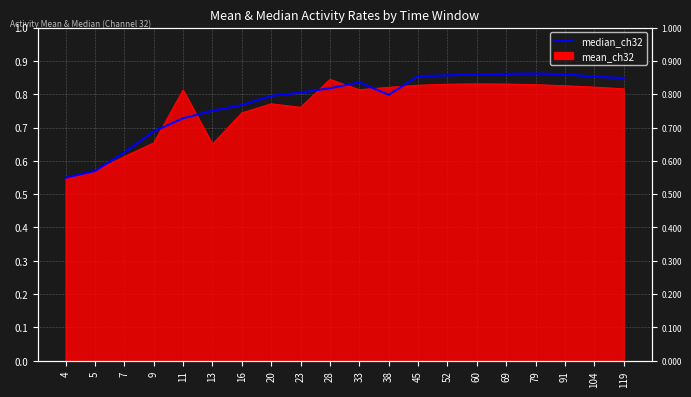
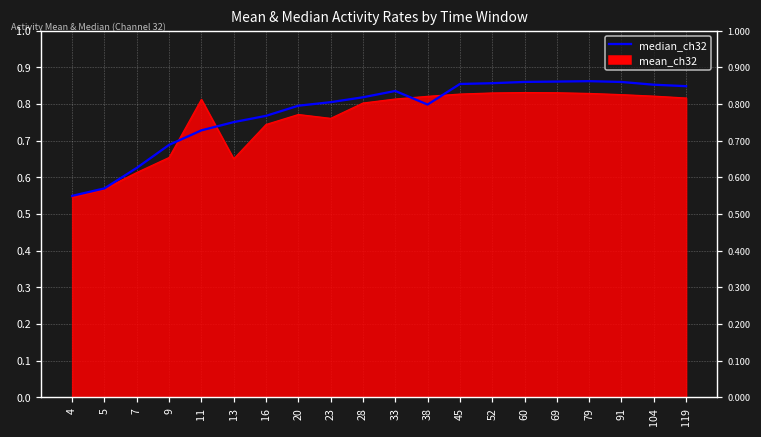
mean_ch32, 28: 0.84 -> 0.80
